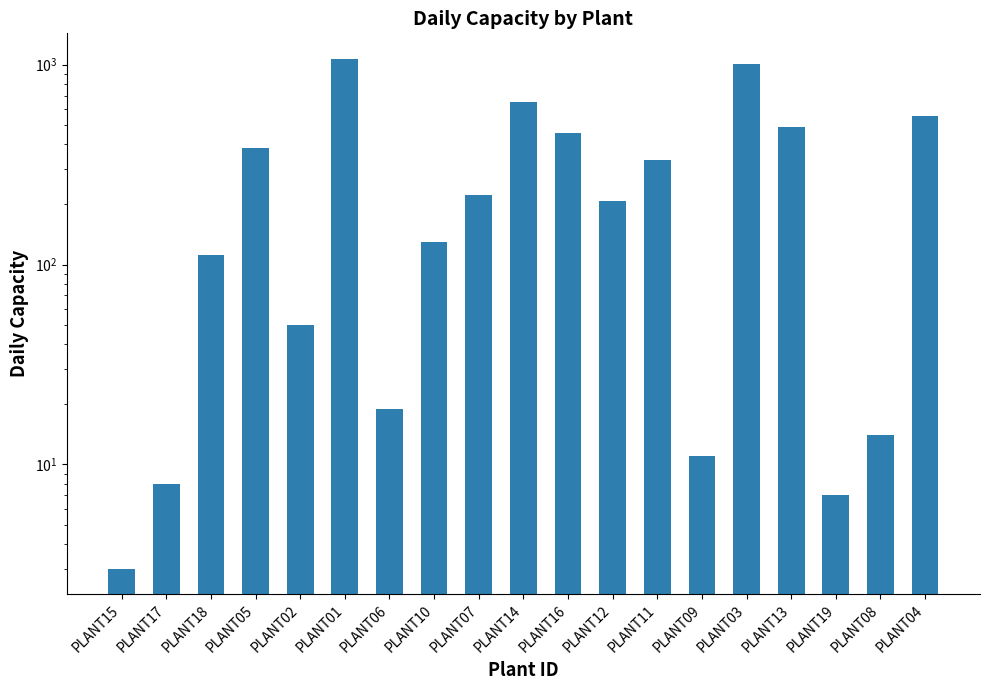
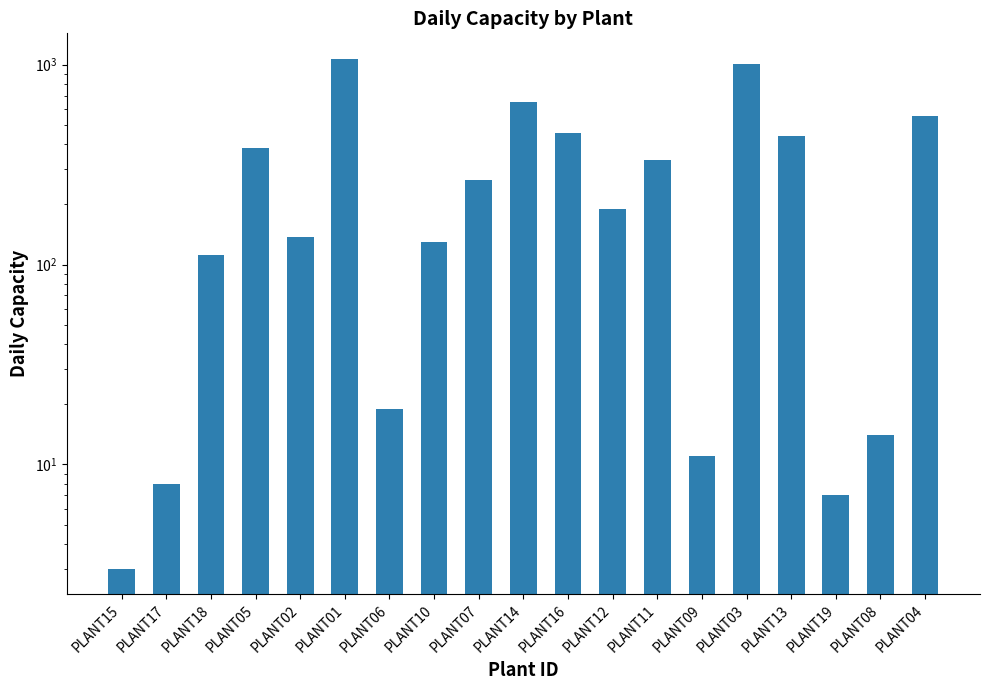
PLANT02: 50 -> 140
PLANT07: 220 -> 270
PLANT12: 210 -> 190
PLANT13: 490 -> 440
